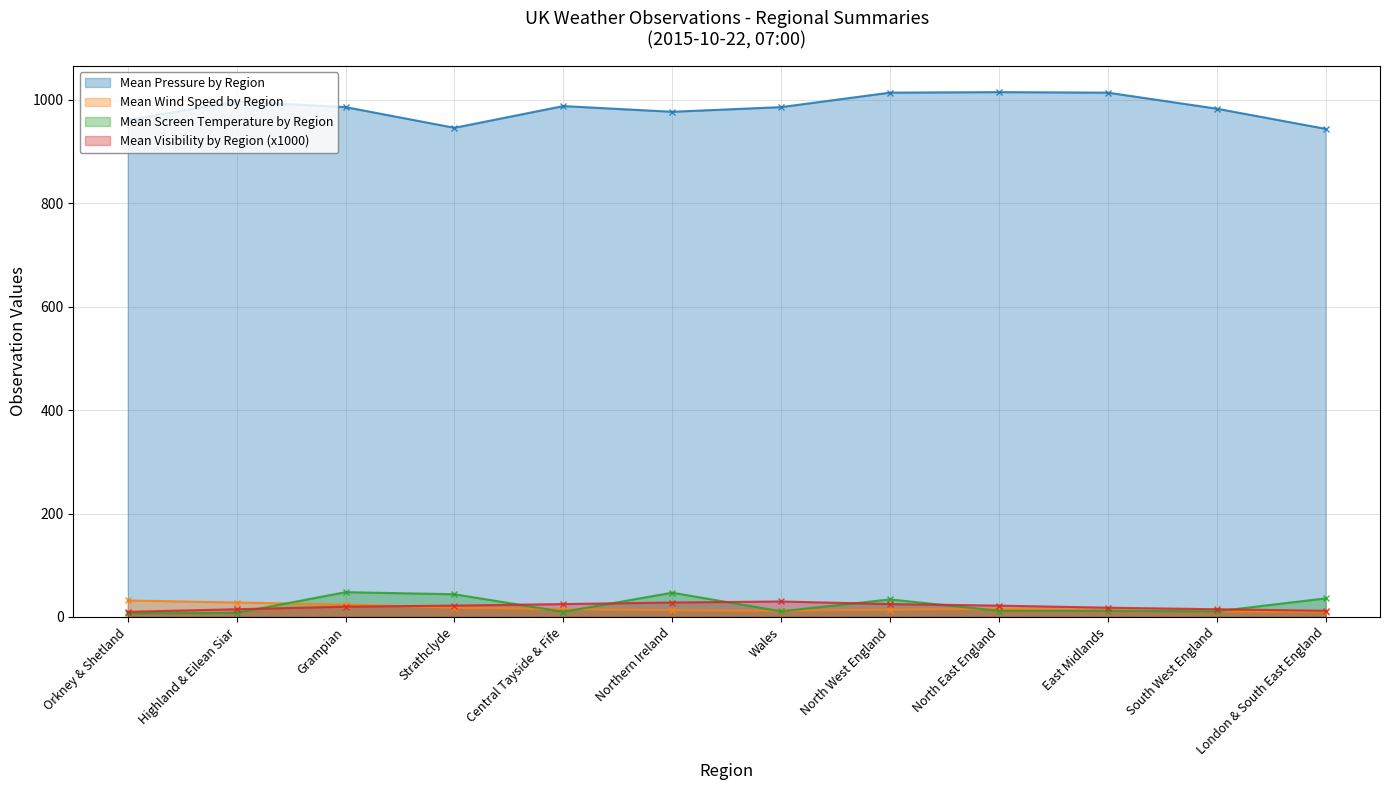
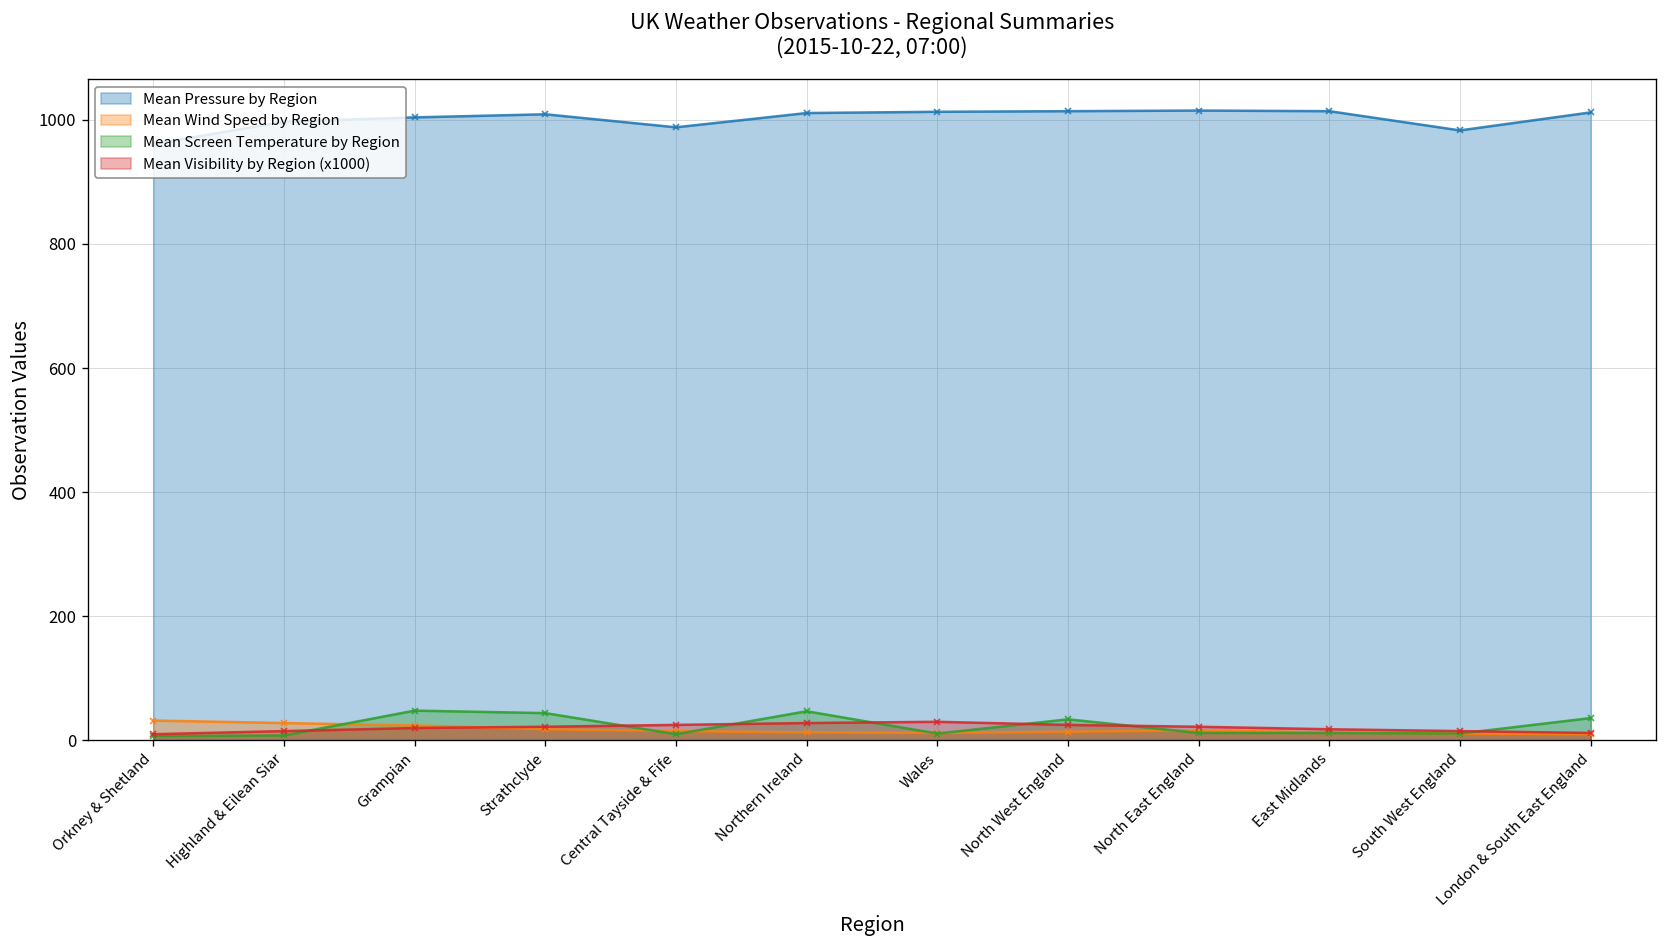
Mean Pressure by Region, Grampian: 990 -> 1000
Mean Pressure by Region, Strathclyde: 950 -> 1010
Mean Pressure by Region, Northern Ireland: 980 -> 1010
Mean Pressure by Region, Wales: 990 -> 1010
Mean Pressure by Region, London & South East England: 940 -> 1010
